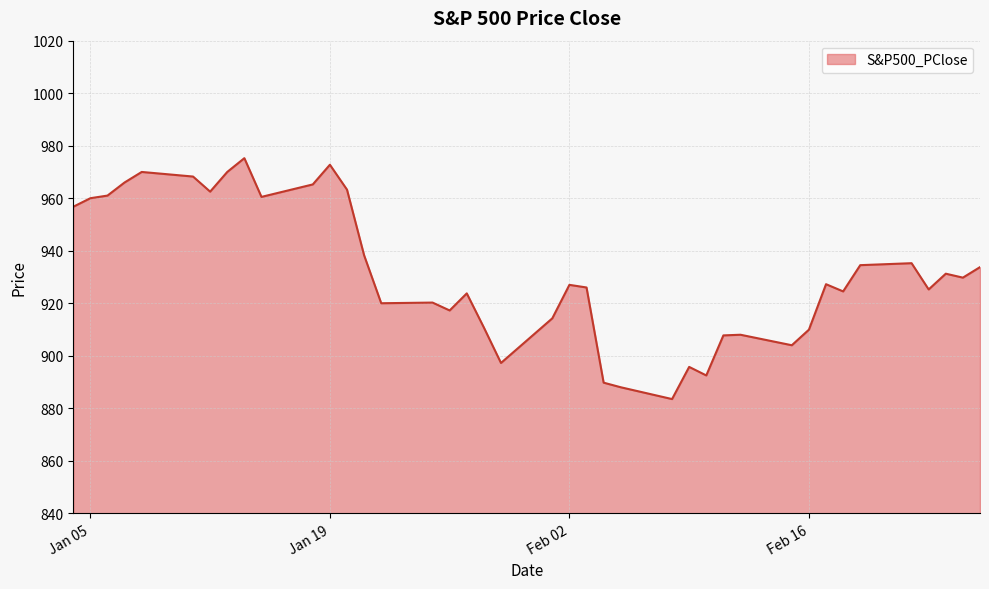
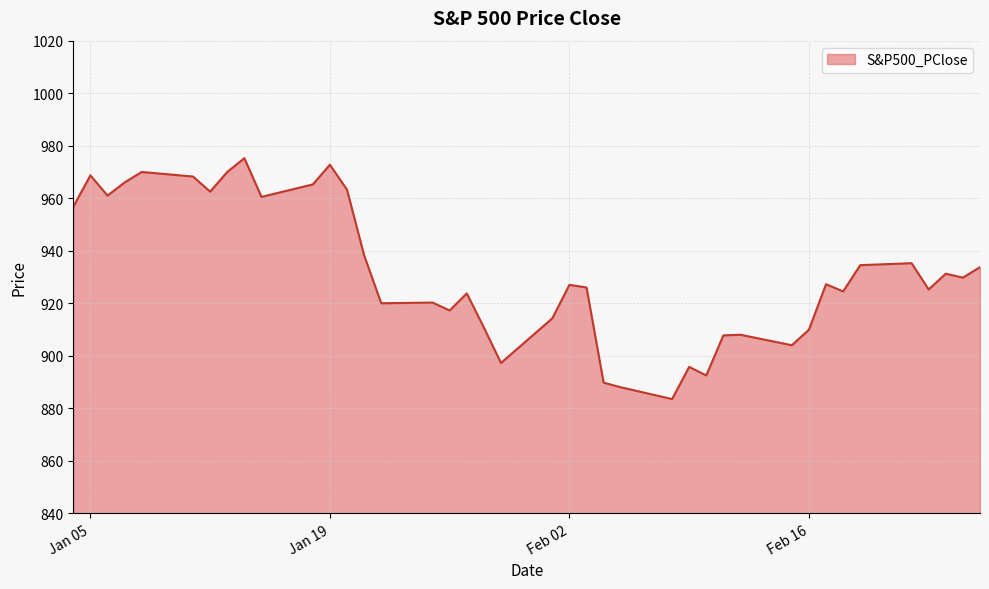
Jan 05: 960 -> 969
